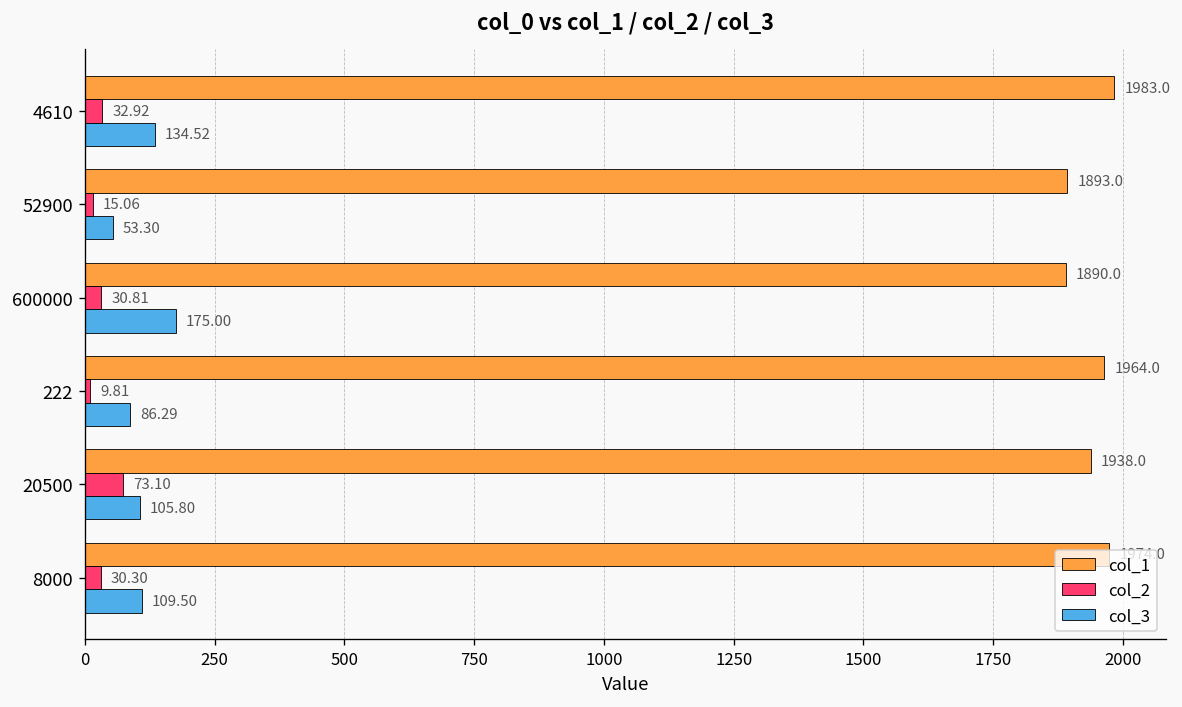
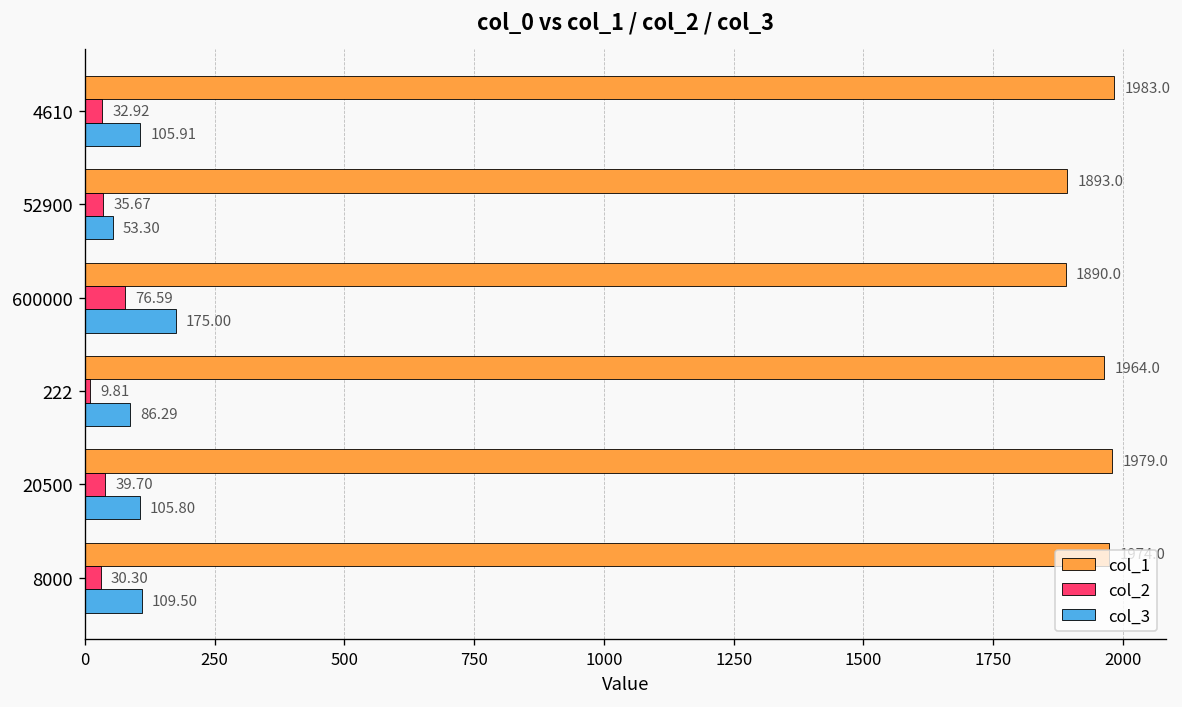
col_3, 4610: 134.52 -> 105.91
col_2, 52900: 15.06 -> 35.67
col_2, 600000: 30.81 -> 76.59
col_1, 20500: 1938.0 -> 1979.0
col_2, 20500: 73.10 -> 39.70
